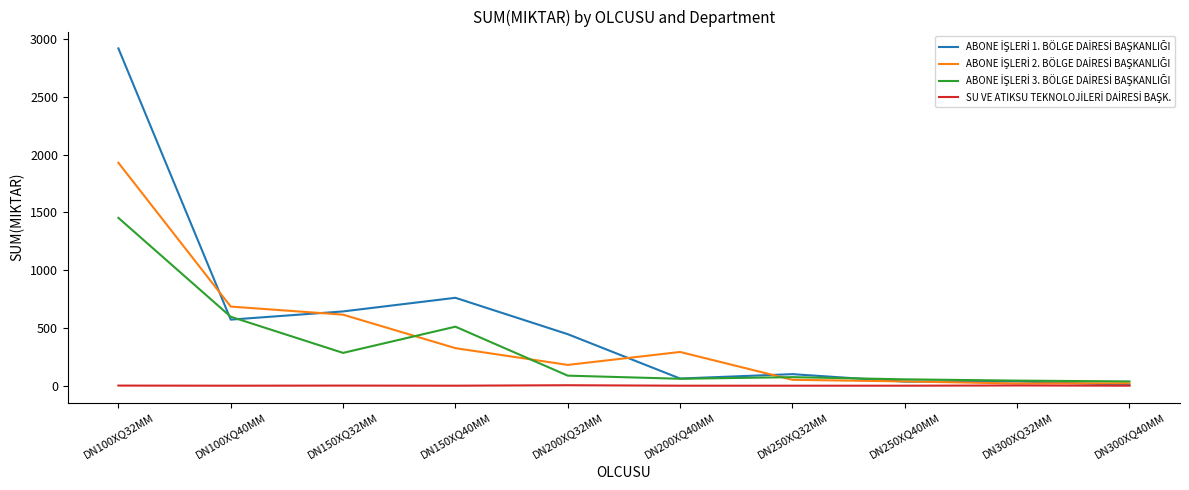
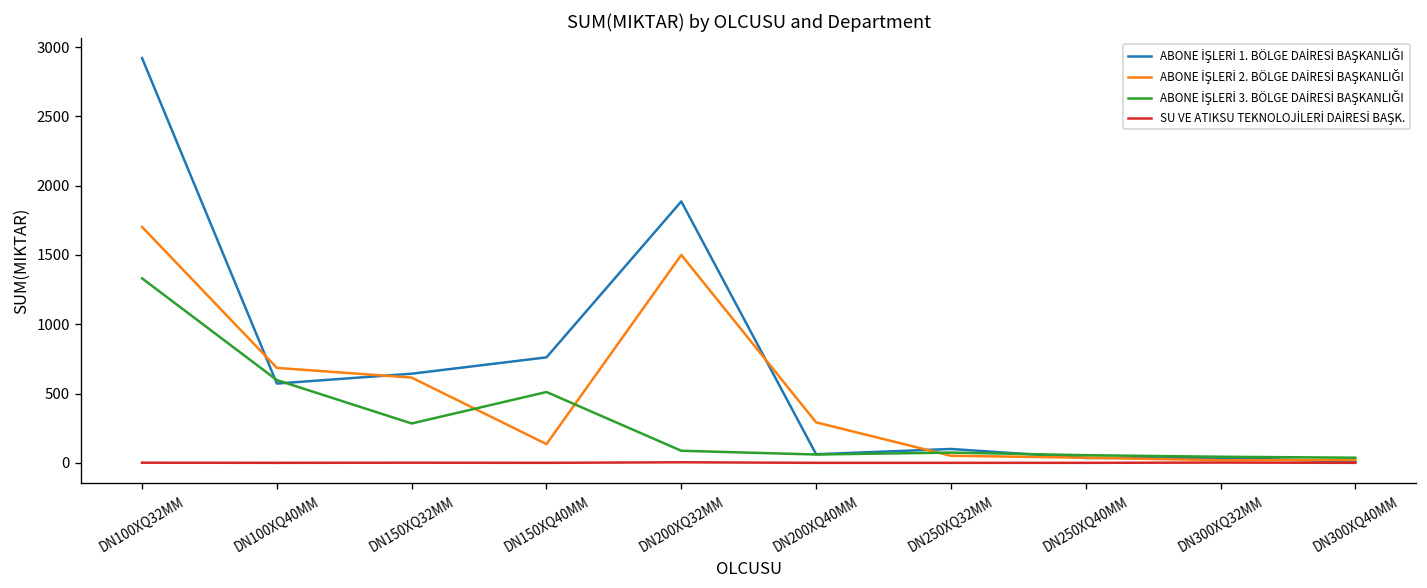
ABONE İŞLERİ 2. BÖLGE DAİRESİ BAŞKANLIĞI, DN100XQ32MM: 1930 -> 1700
ABONE İŞLERİ 3. BÖLGE DAİRESİ BAŞKANLIĞI, DN100XQ32MM: 1450 -> 1330
ABONE İŞLERİ 2. BÖLGE DAİRESİ BAŞKANLIĞI, DN150XQ40MM: 330 -> 140
ABONE İŞLERİ 1. BÖLGE DAİRESİ BAŞKANLIĞI, DN200XQ32MM: 450 -> 1890
ABONE İŞLERİ 2. BÖLGE DAİRESİ BAŞKANLIĞI, DN200XQ32MM: 180 -> 1500
